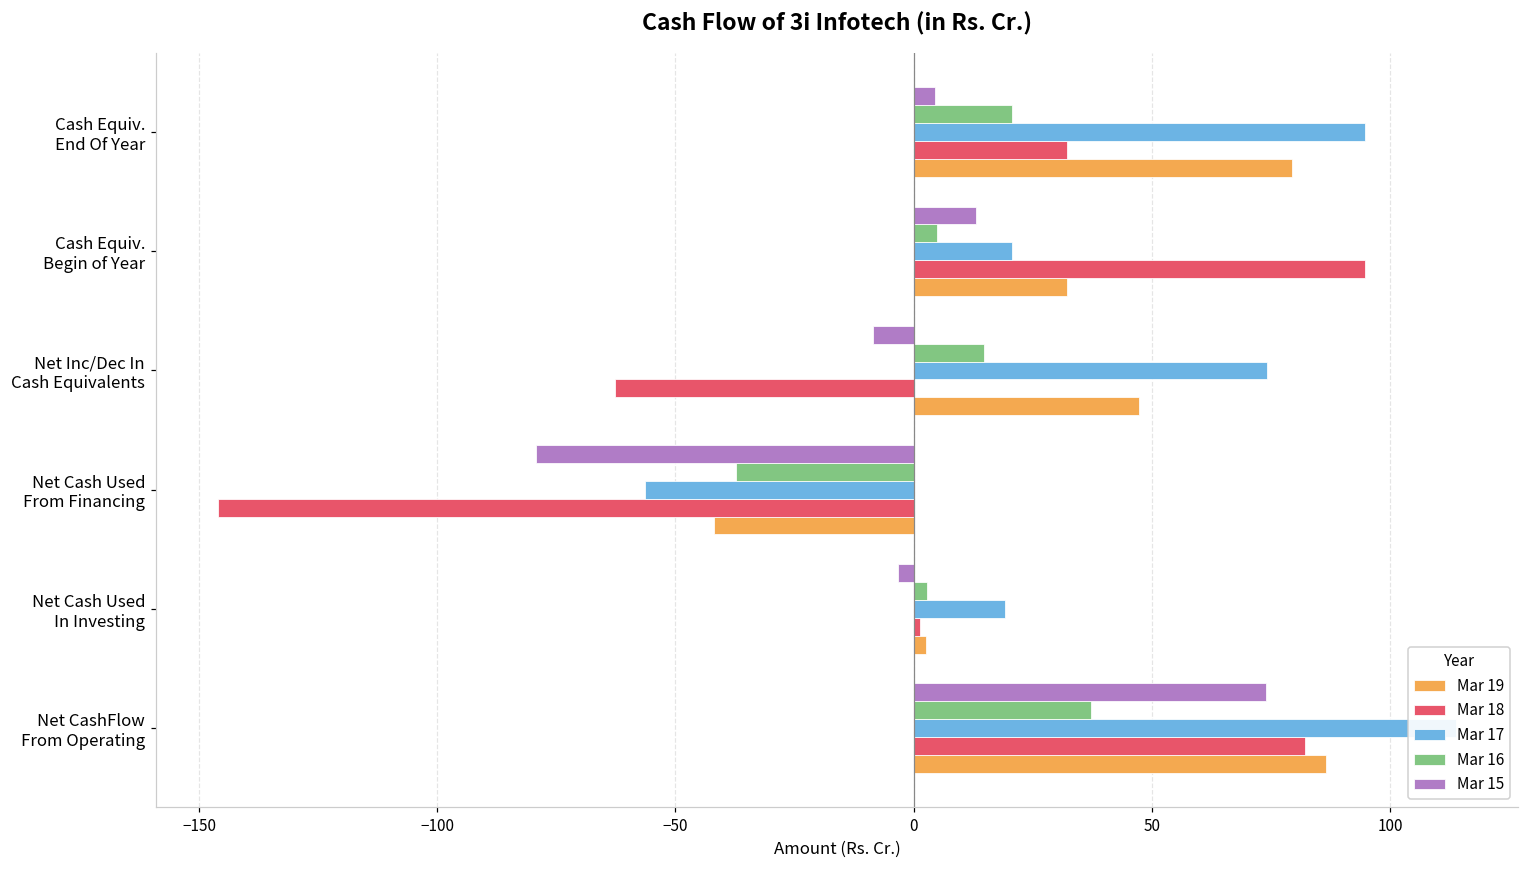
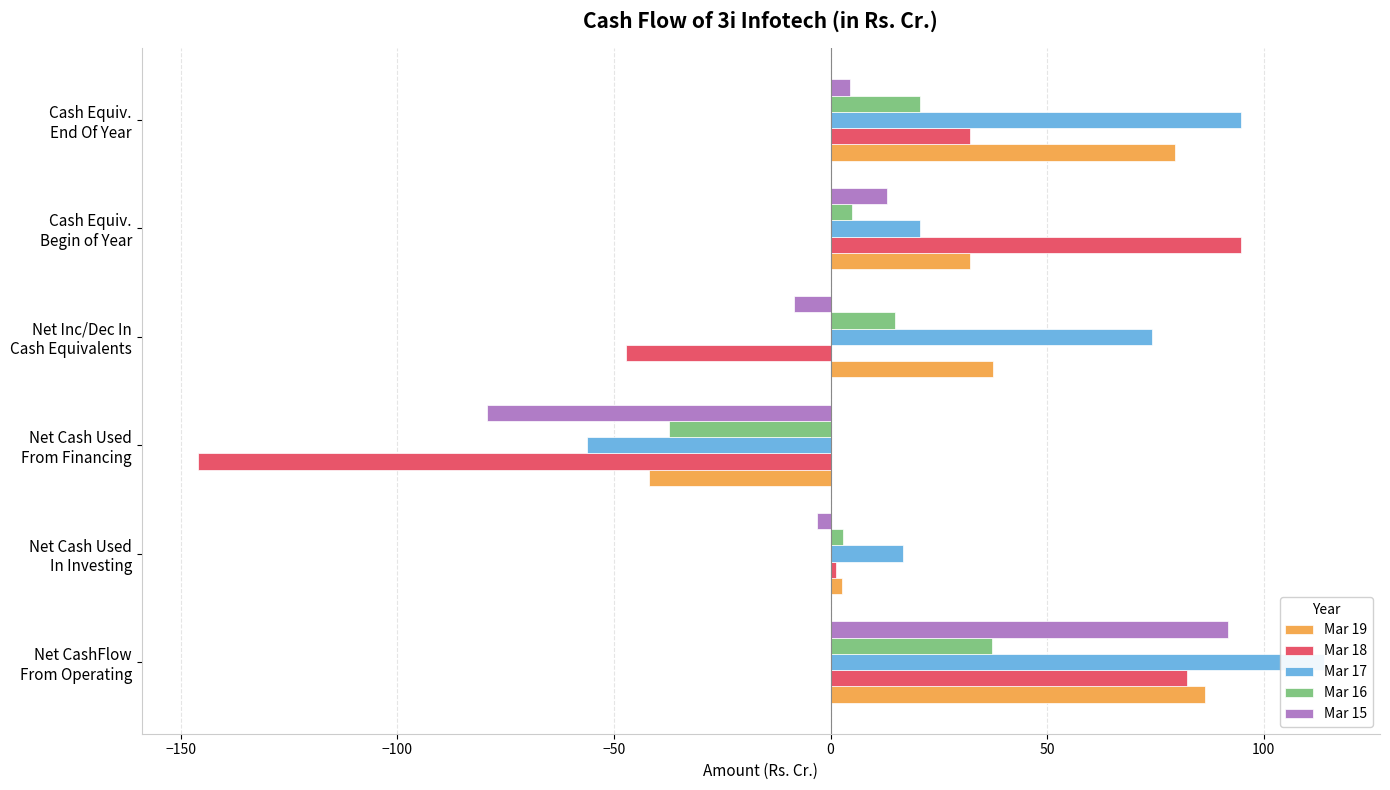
Mar 18, Net Inc/Dec In Cash Equivalents: -63 -> -47
Mar 19, Net Inc/Dec In Cash Equivalents: 47 -> 37
Mar 17, Net Cash Used In Investing: 19 -> 17
Mar 15, Net CashFlow From Operating: 74 -> 92
